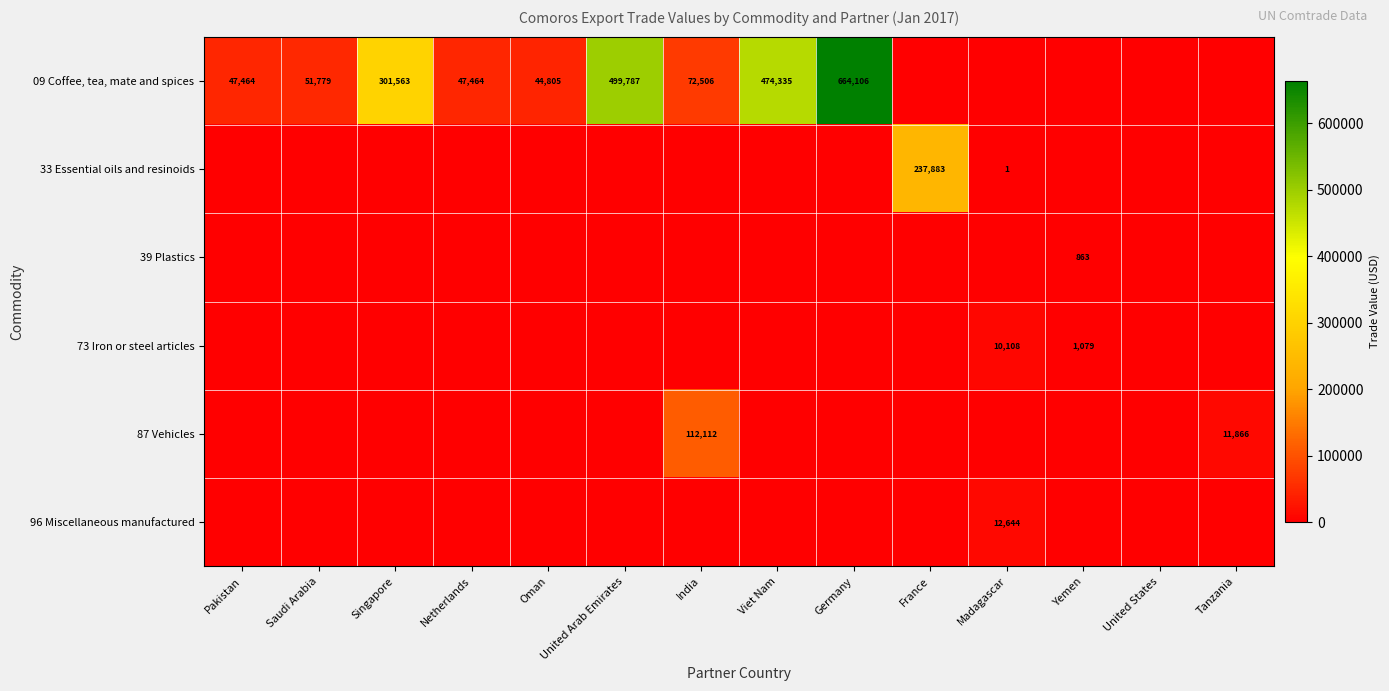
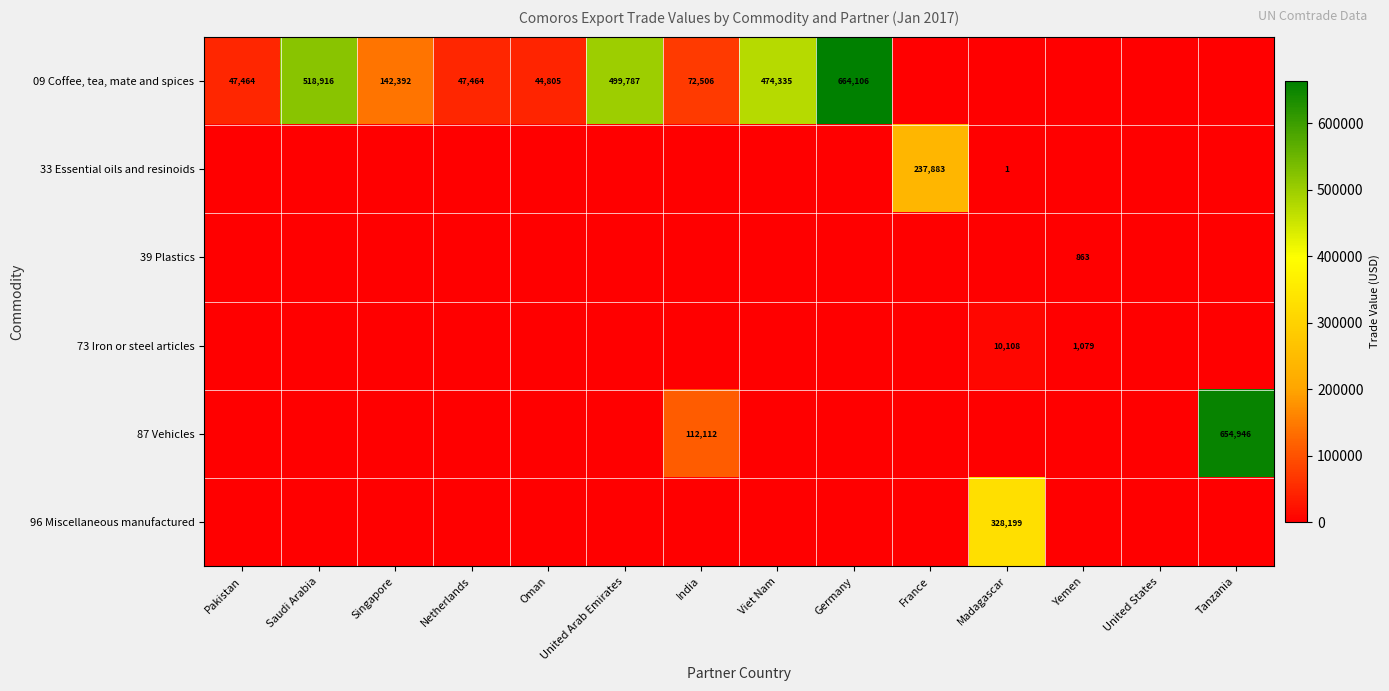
09 Coffee, tea, mate and spices, Saudi Arabia: 51,779 -> 518,916
09 Coffee, tea, mate and spices, Singapore: 301,563 -> 142,392
87 Vehicles, Tanzania: 11,866 -> 654,946
96 Miscellaneous manufactured, Madagascar: 12,644 -> 328,199
